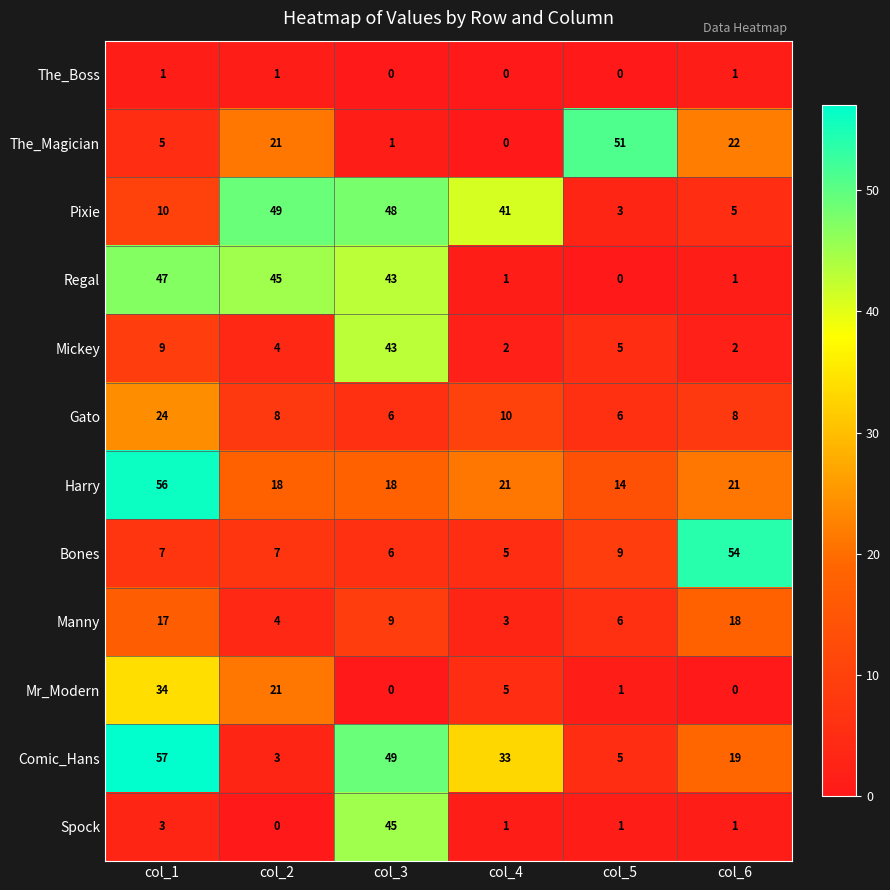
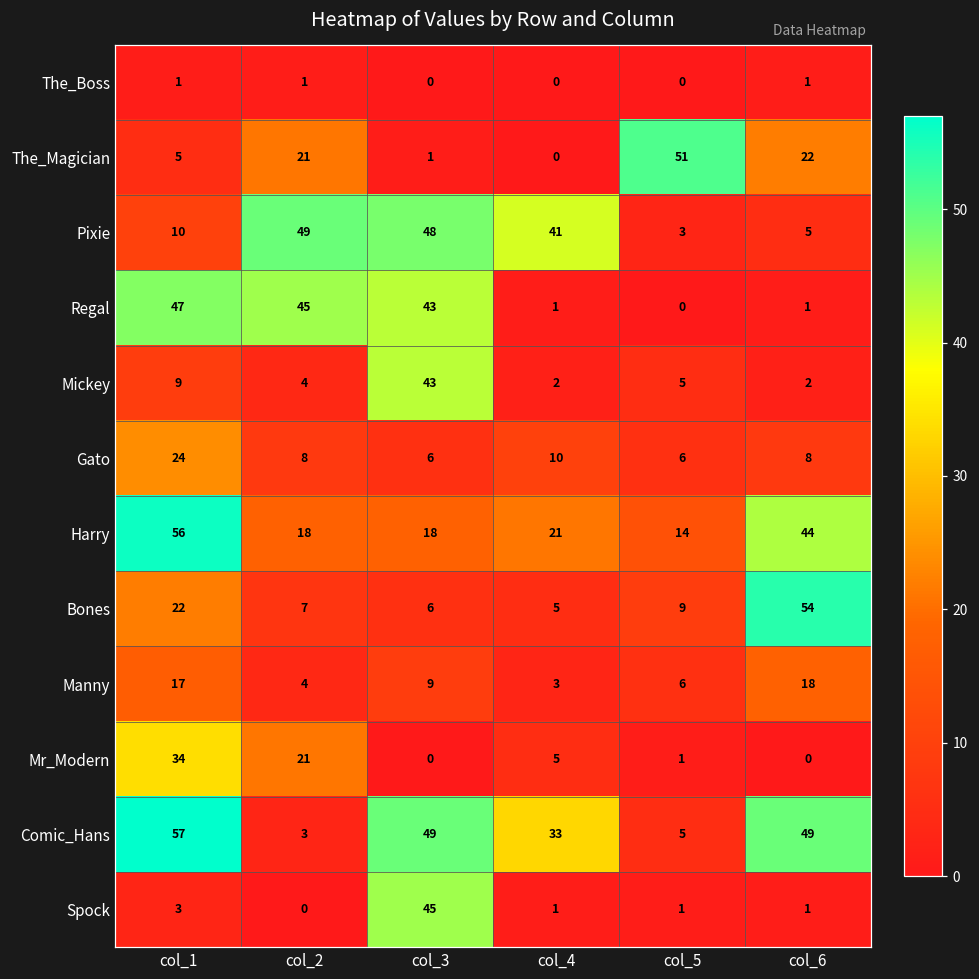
Harry, col_6: 21 -> 44
Bones, col_1: 7 -> 22
Comic_Hans, col_6: 19 -> 49
